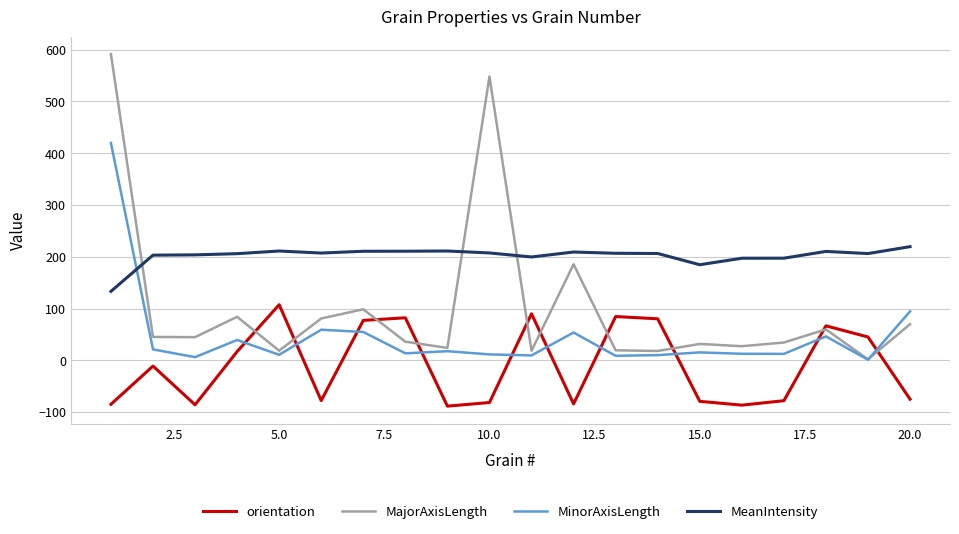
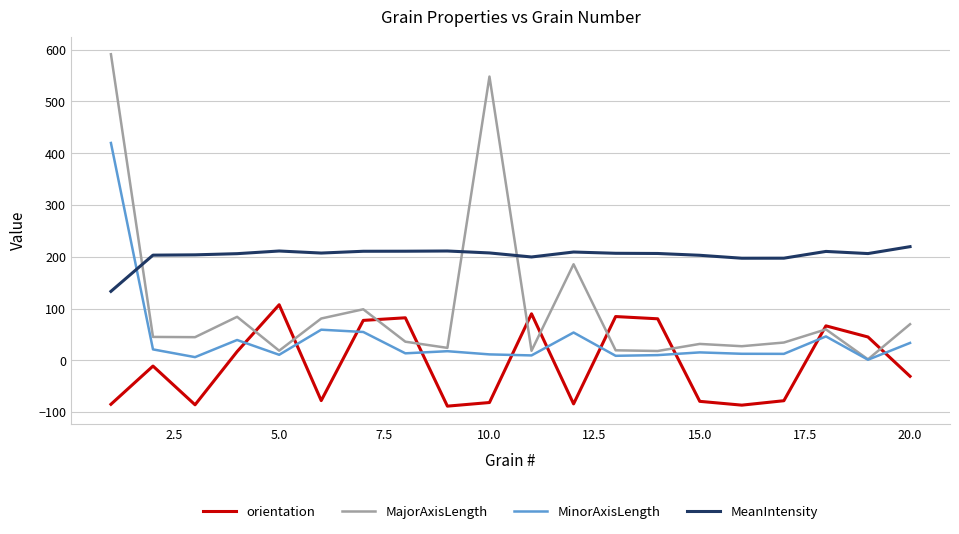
MeanIntensity, 15.0: 180 -> 200
orientation, 20.0: -80 -> -30
MinorAxisLength, 20.0: 90 -> 30
